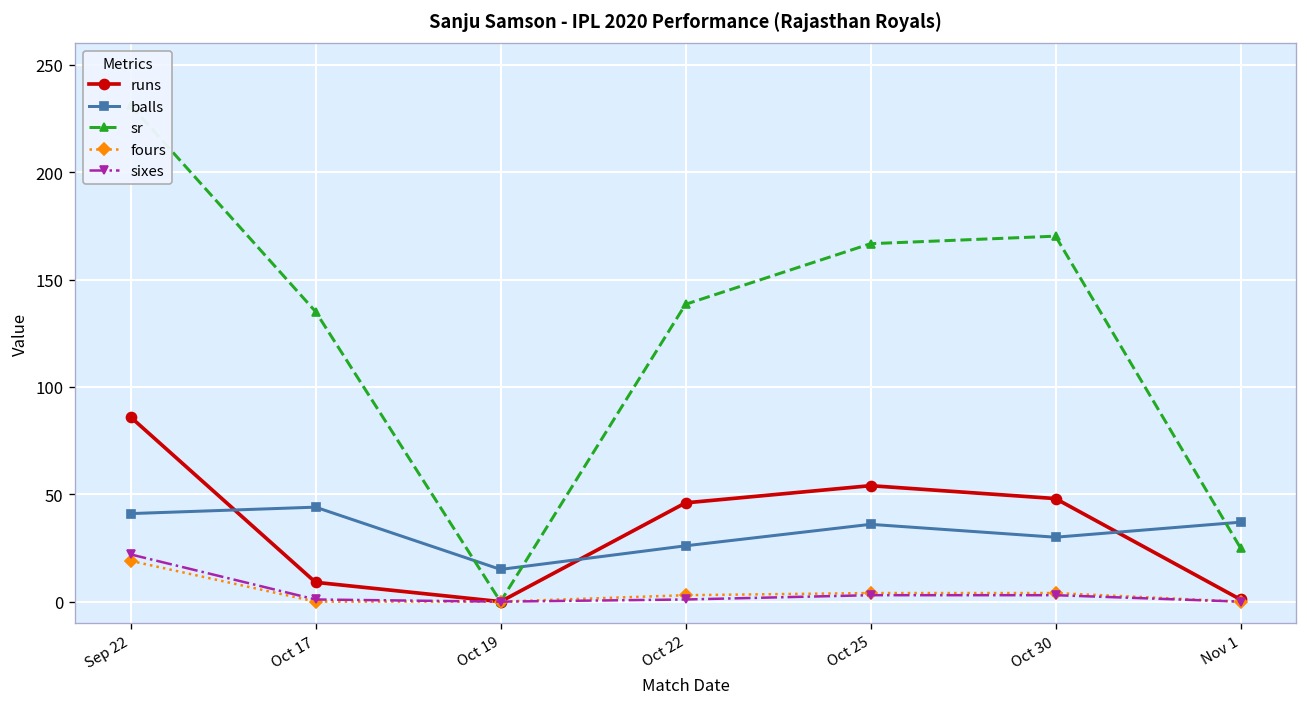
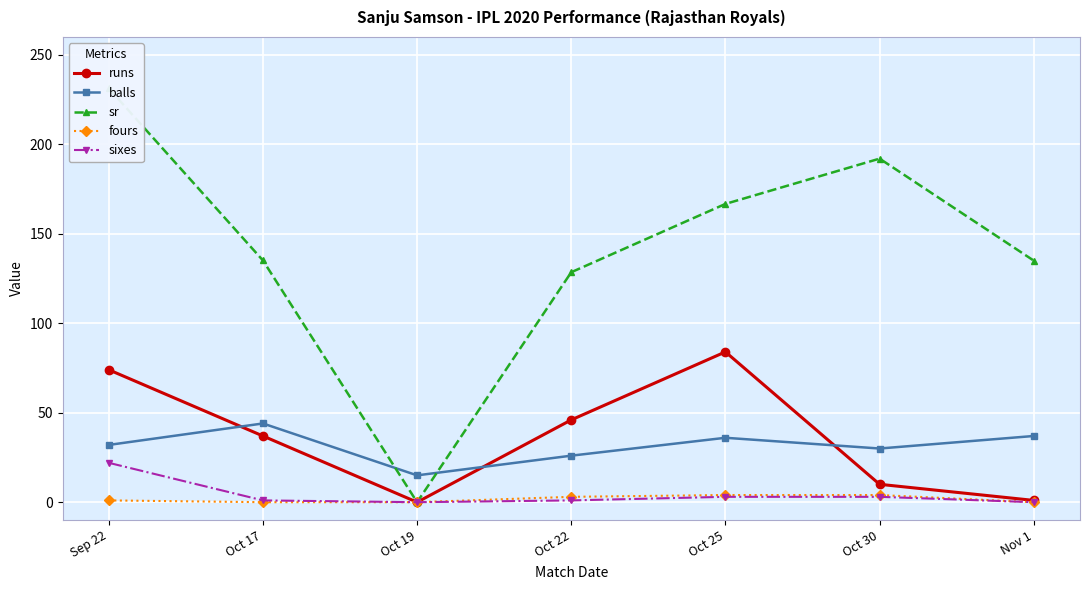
runs, Sep 22: 86 -> 74
balls, Sep 22: 41 -> 32
fours, Sep 22: 19 -> 1
runs, Oct 17: 9 -> 37
sr, Oct 22: 138 -> 129
runs, Oct 25: 54 -> 84
runs, Oct 30: 48 -> 10
sr, Oct 30: 170 -> 192
sr, Nov 1: 25 -> 135
